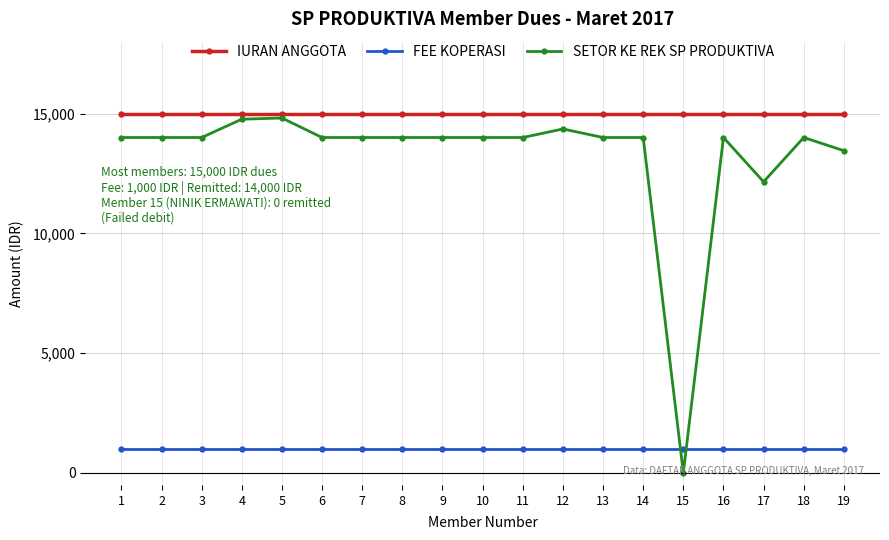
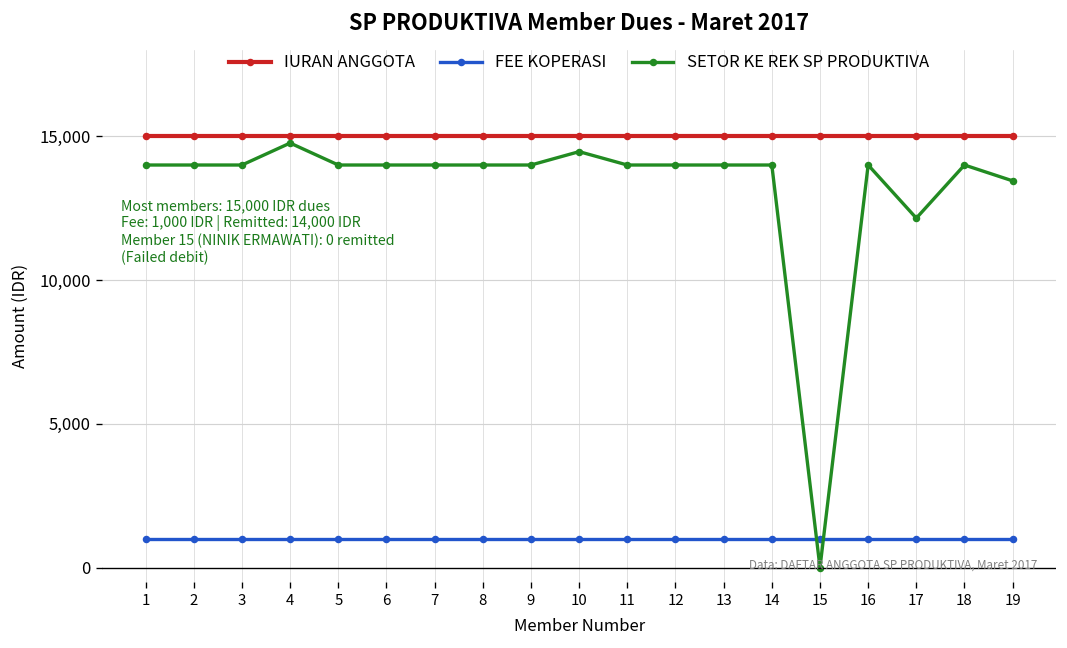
SETOR KE REK SP PRODUKTIVA, 5: 14,800 -> 14,000
SETOR KE REK SP PRODUKTIVA, 10: 14,000 -> 14,500
SETOR KE REK SP PRODUKTIVA, 12: 14,400 -> 14,000
